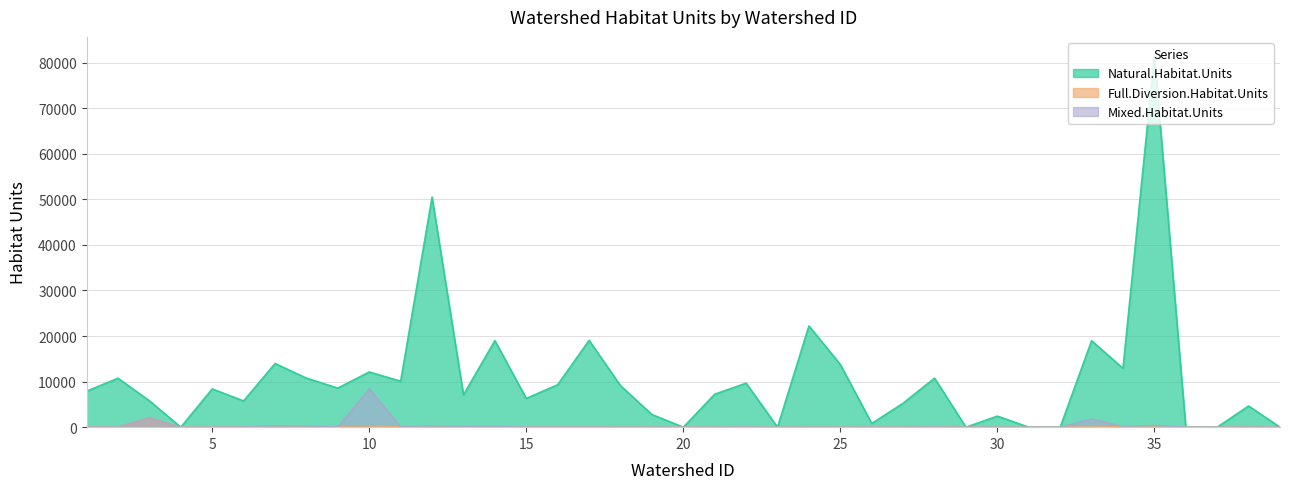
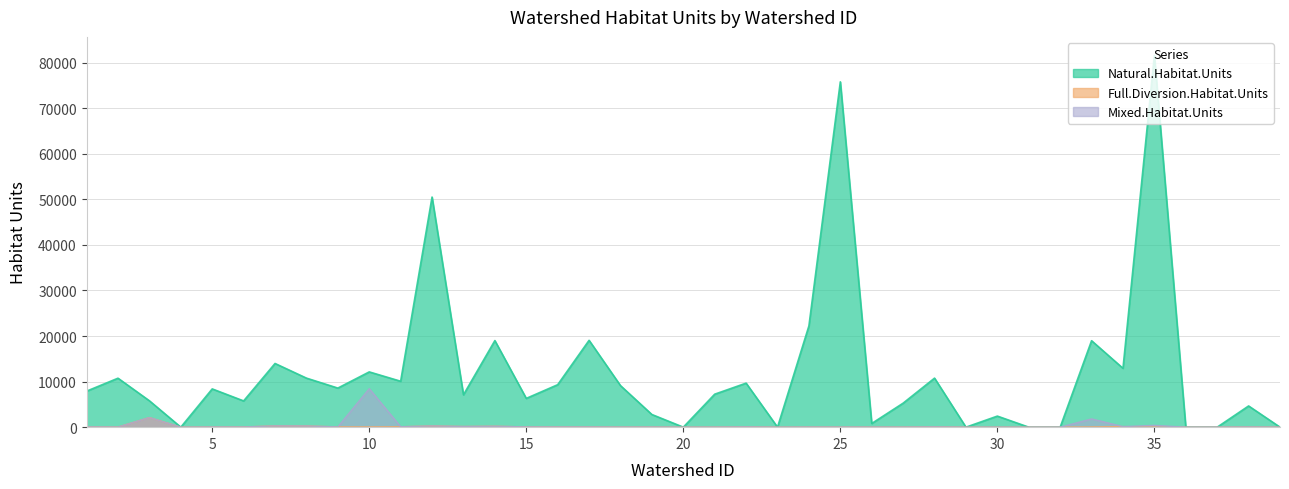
Natural.Habitat.Units, 25: 14000 -> 76000
